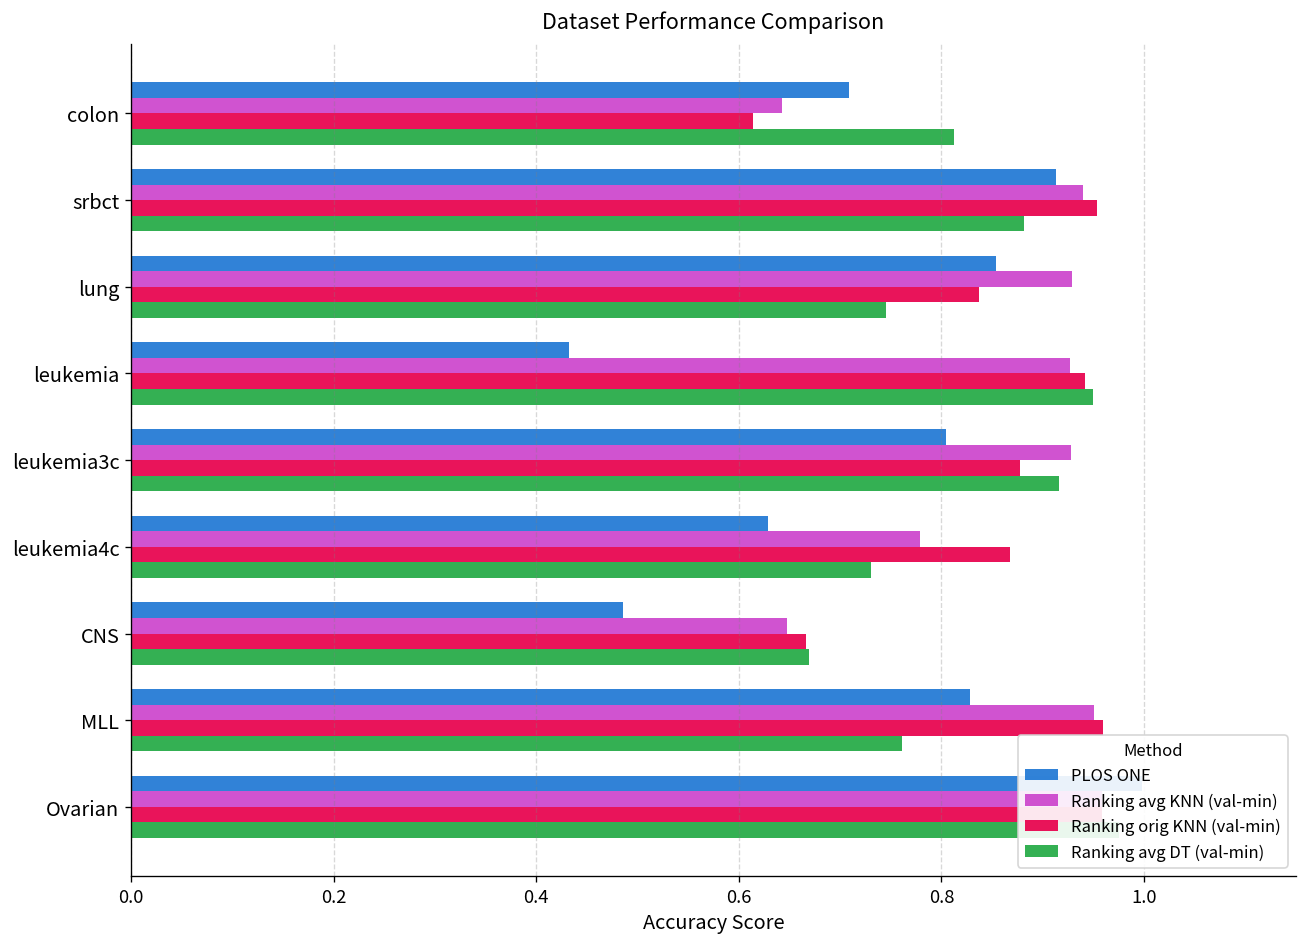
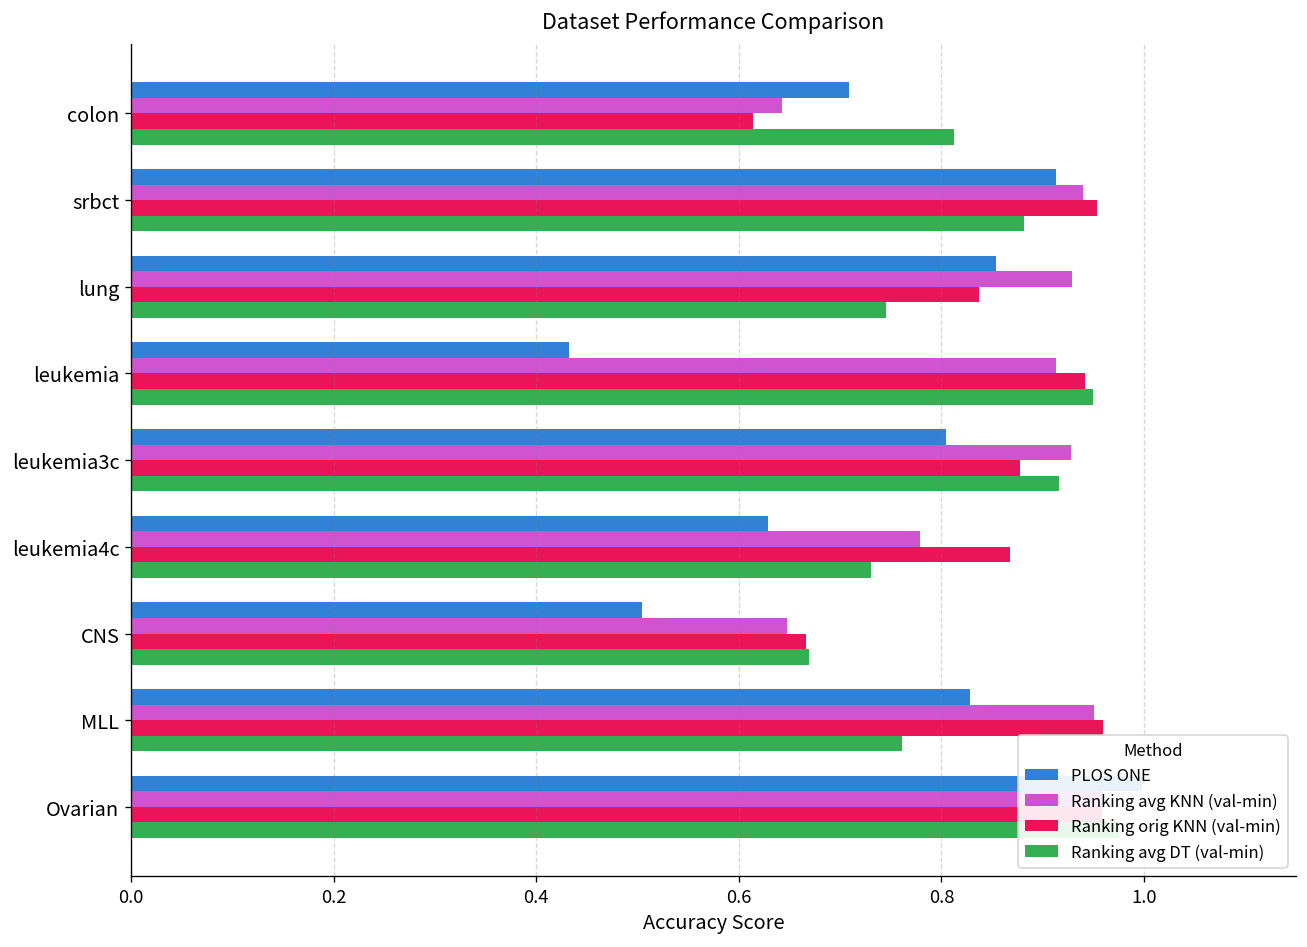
Ranking avg KNN (val-min), leukemia: 0.93 -> 0.91
PLOS ONE, CNS: 0.49 -> 0.50
